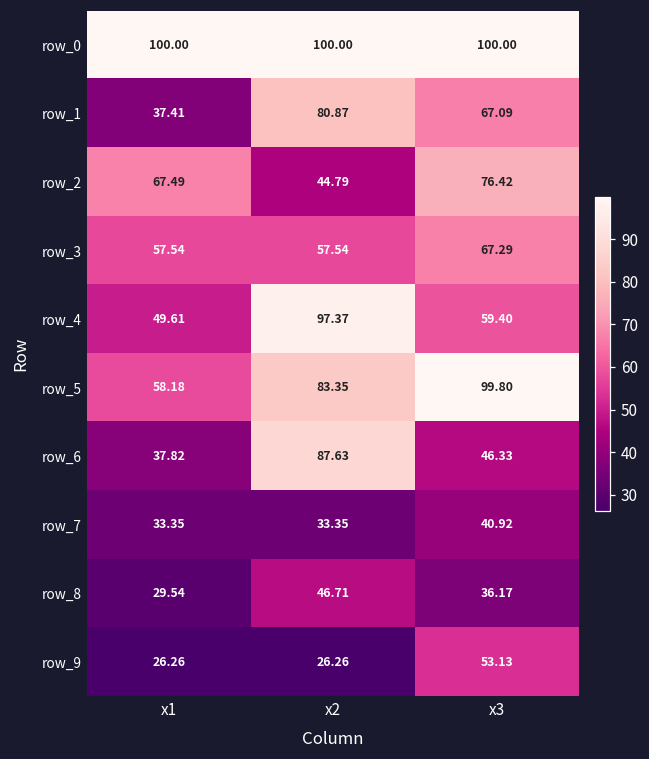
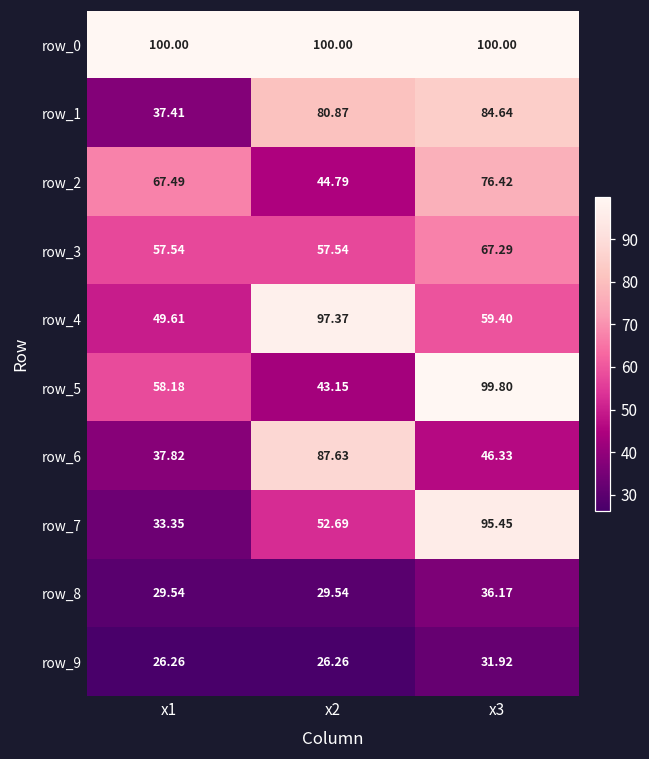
row_1, x3: 67.09 -> 84.64
row_5, x2: 83.35 -> 43.15
row_7, x2: 33.35 -> 52.69
row_7, x3: 40.92 -> 95.45
row_8, x2: 46.71 -> 29.54
row_9, x3: 53.13 -> 31.92
